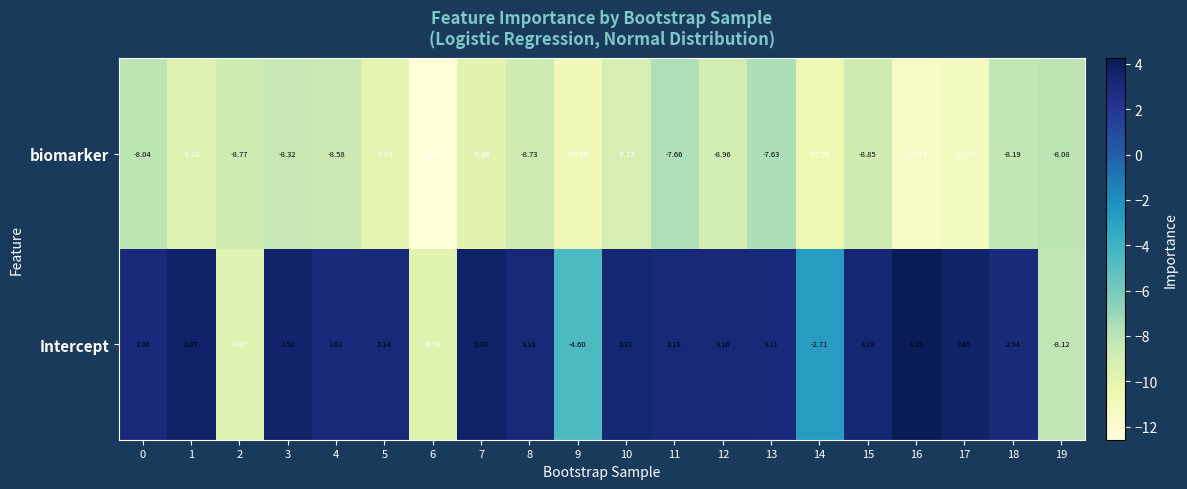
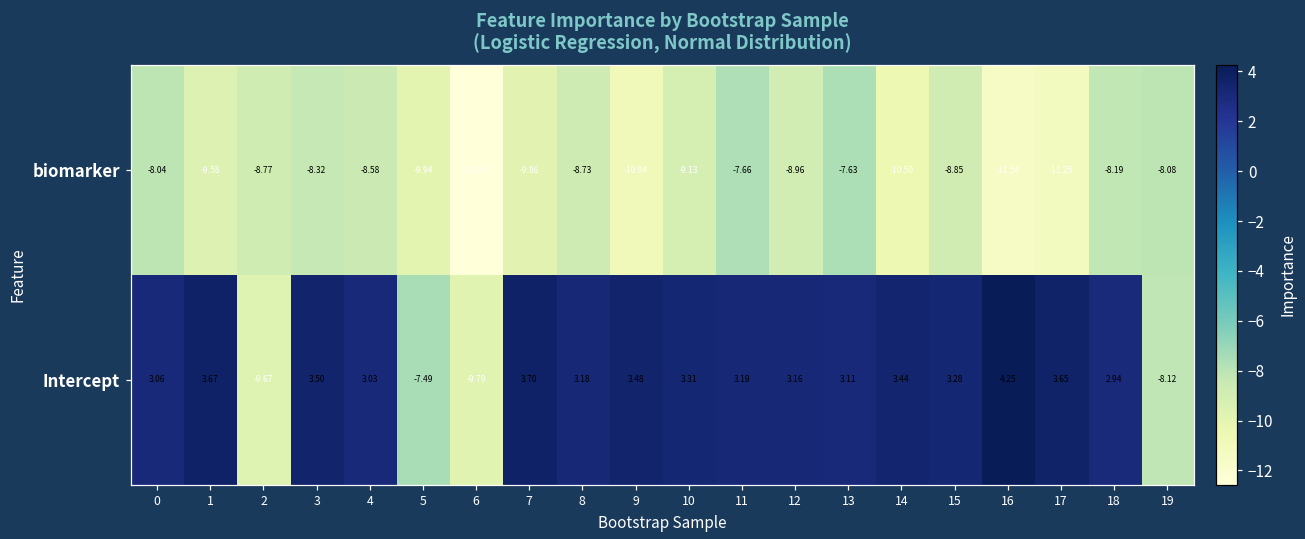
Intercept, 5: 3.14 -> -7.49
Intercept, 9: -4.60 -> 3.48
Intercept, 14: -2.71 -> 3.44
